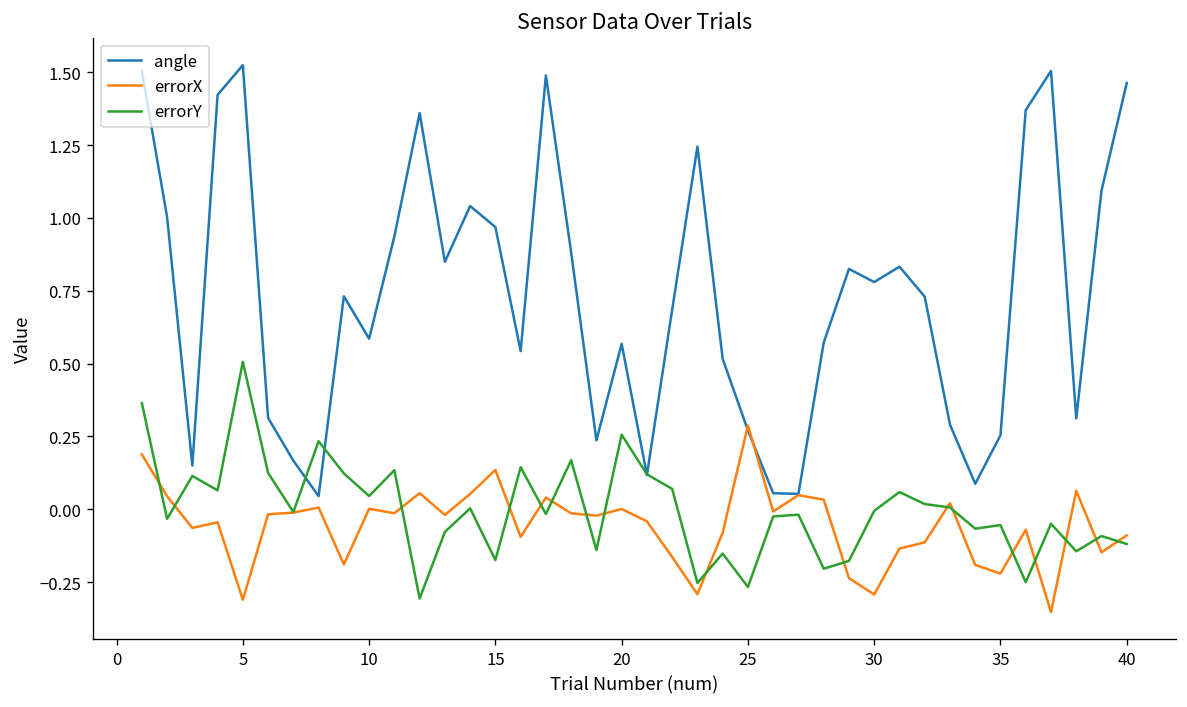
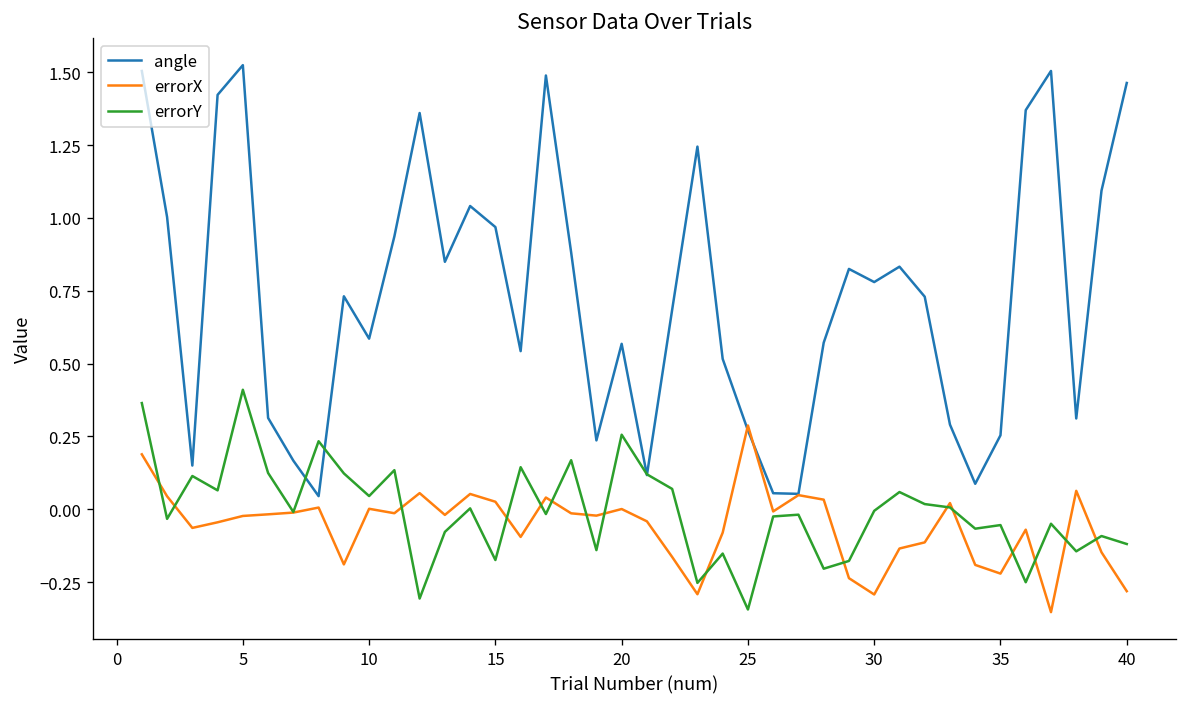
errorX, 5: -0.31 -> -0.02
errorY, 5: 0.51 -> 0.41
errorX, 15: 0.14 -> 0.03
errorY, 25: -0.27 -> -0.34
errorX, 40: -0.09 -> -0.28
